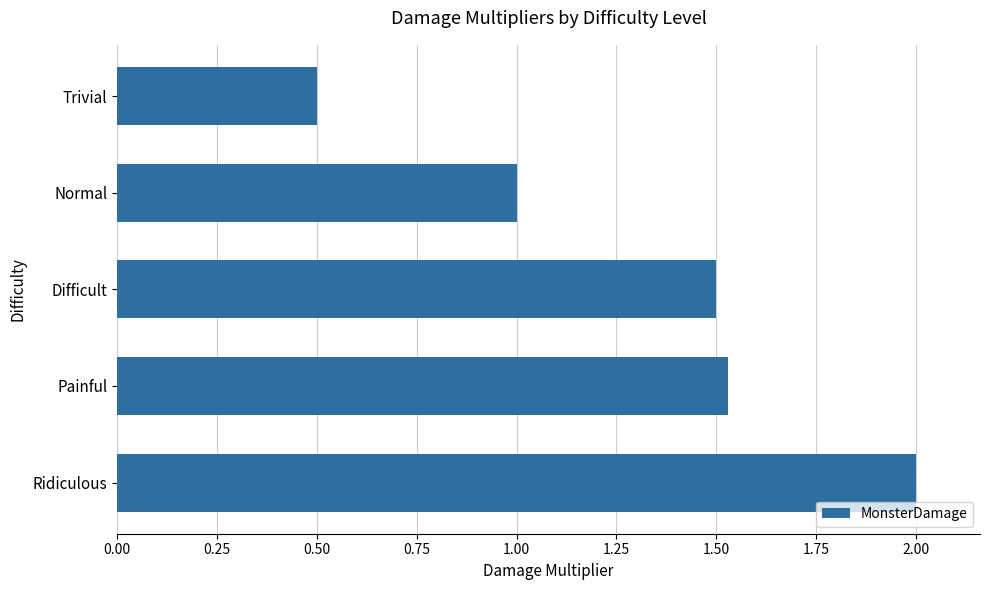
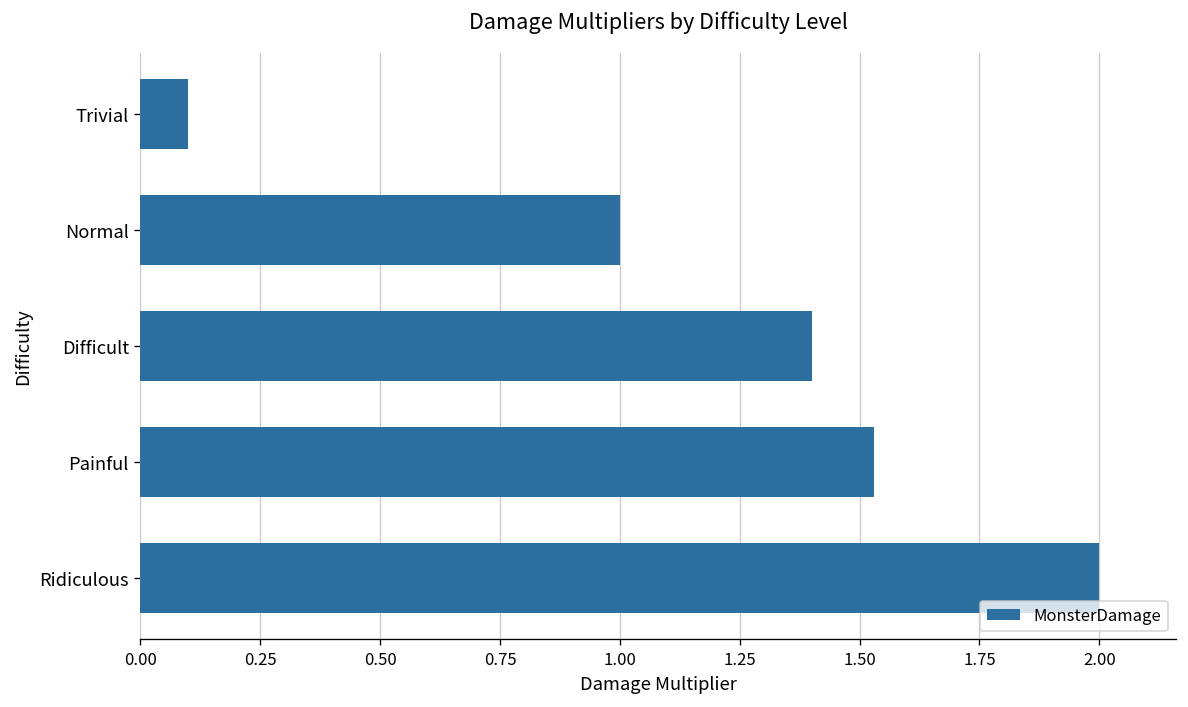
Trivial: 0.5 -> 0.1
Difficult: 1.5 -> 1.4
